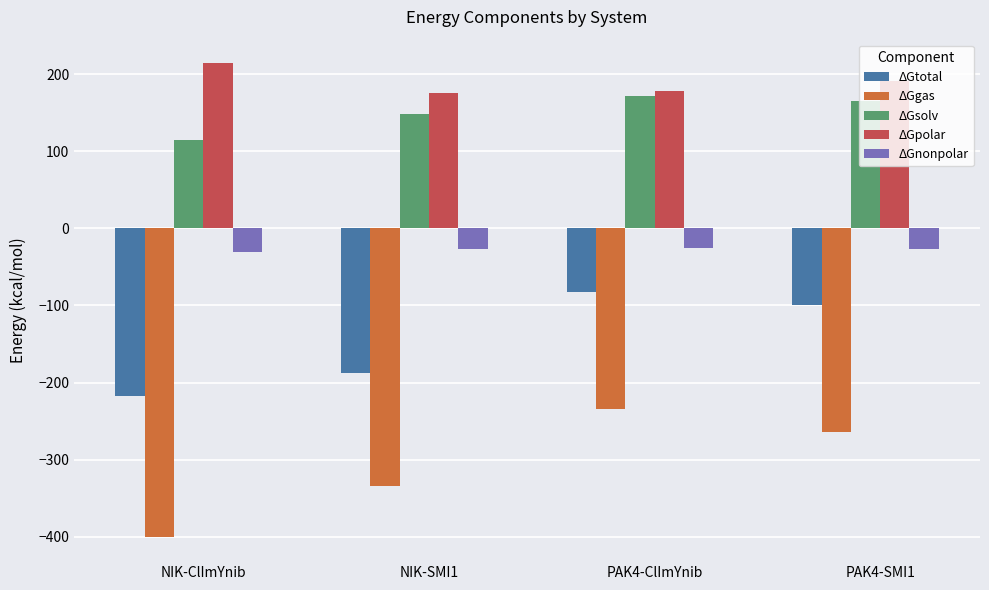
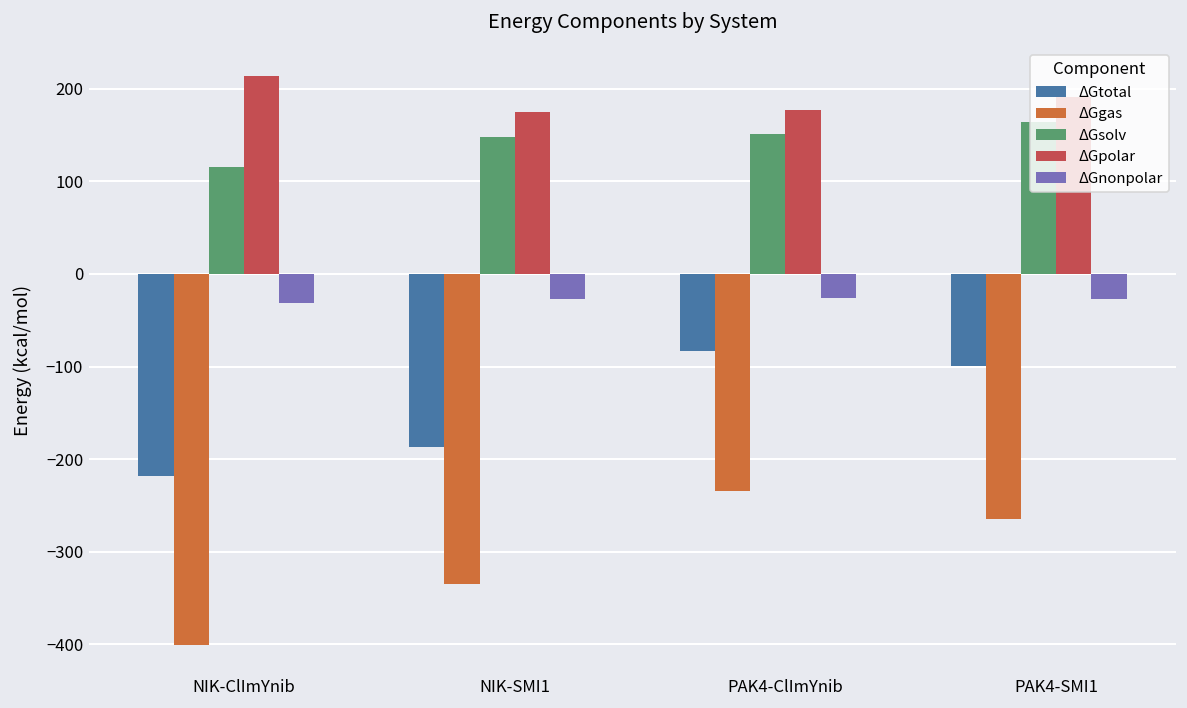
ΔGsolv, PAK4-ClImYnib: 170 -> 150
